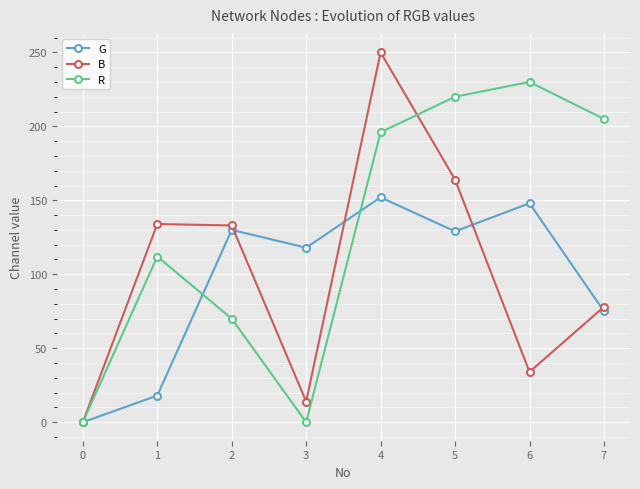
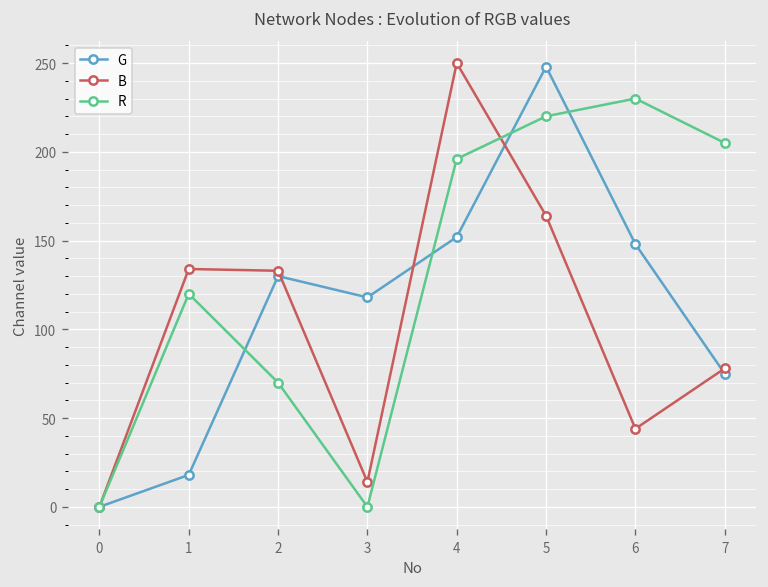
R, 1: 112 -> 120
G, 5: 129 -> 248
B, 6: 34 -> 44
